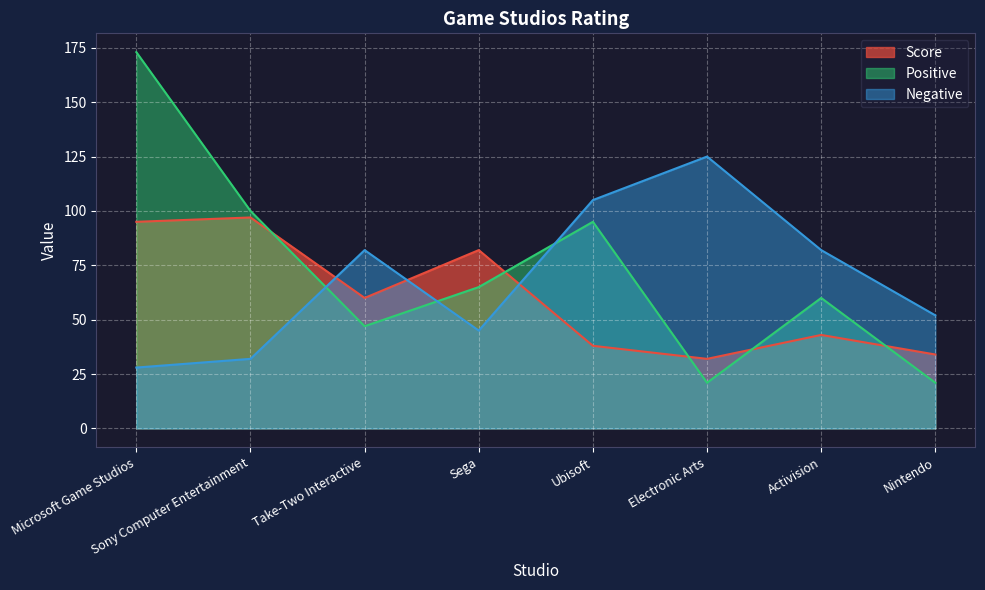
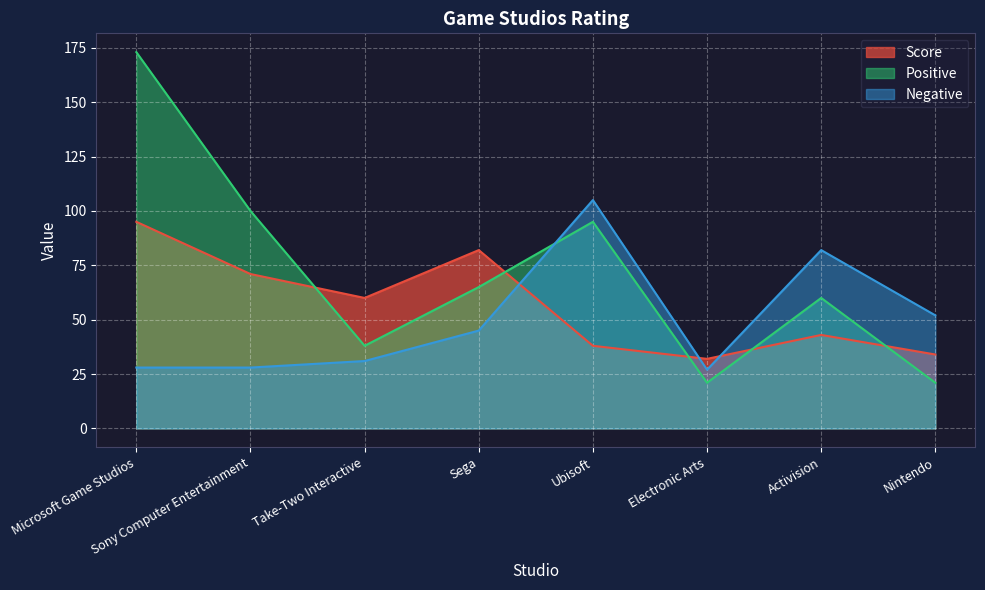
Score, Sony Computer Entertainment: 97 -> 71
Negative, Sony Computer Entertainment: 32 -> 28
Positive, Take-Two Interactive: 47 -> 38
Negative, Take-Two Interactive: 82 -> 31
Negative, Electronic Arts: 125 -> 27
